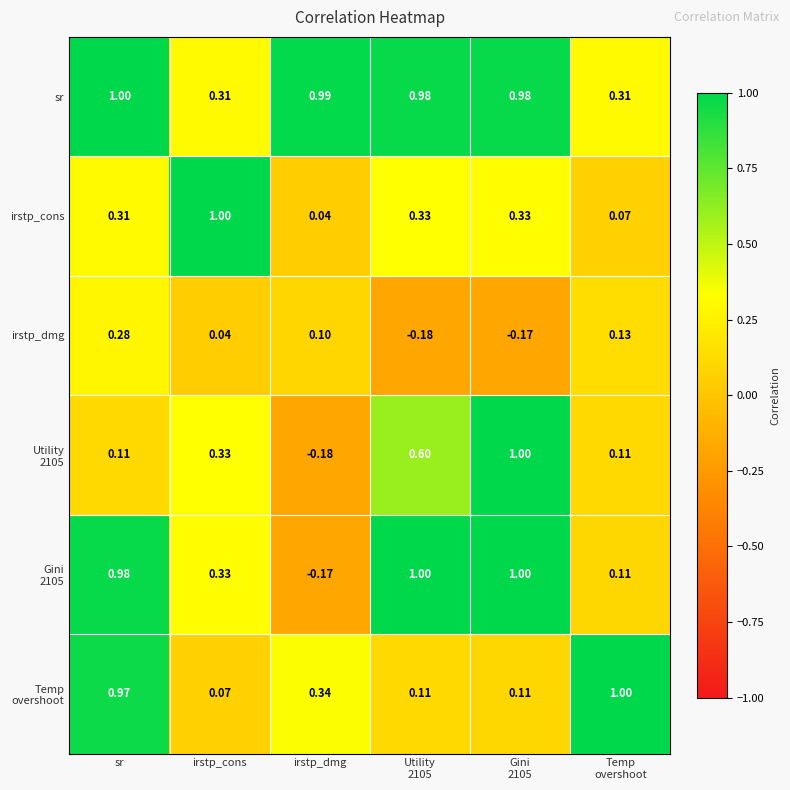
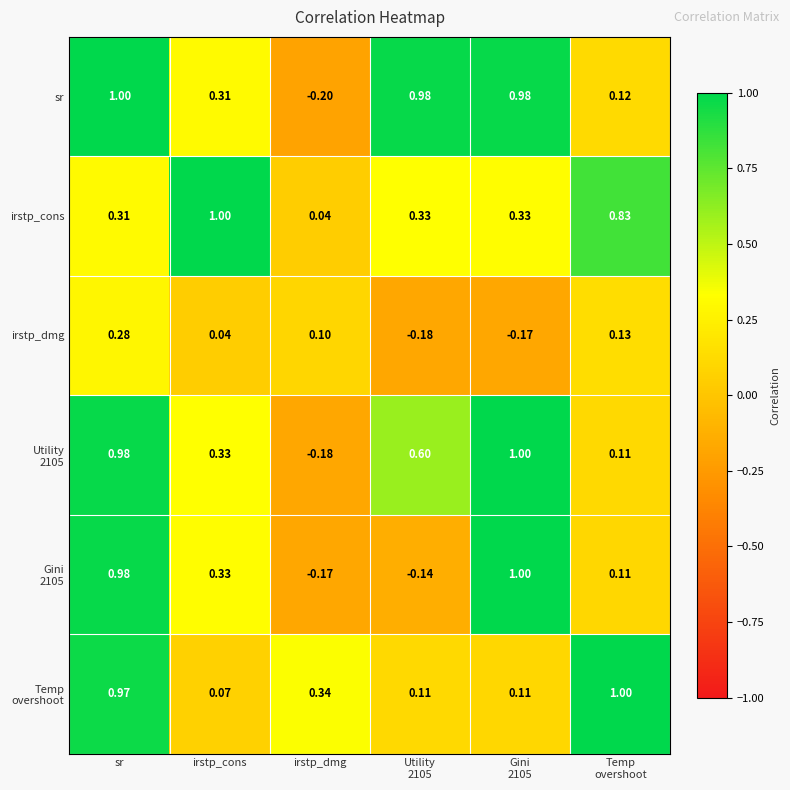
sr, irstp_dmg: 0.99 -> -0.20
sr, Temp overshoot: 0.31 -> 0.12
irstp_cons, Temp overshoot: 0.07 -> 0.83
Utility 2105, sr: 0.11 -> 0.98
Gini 2105, Utility 2105: 1.00 -> -0.14
